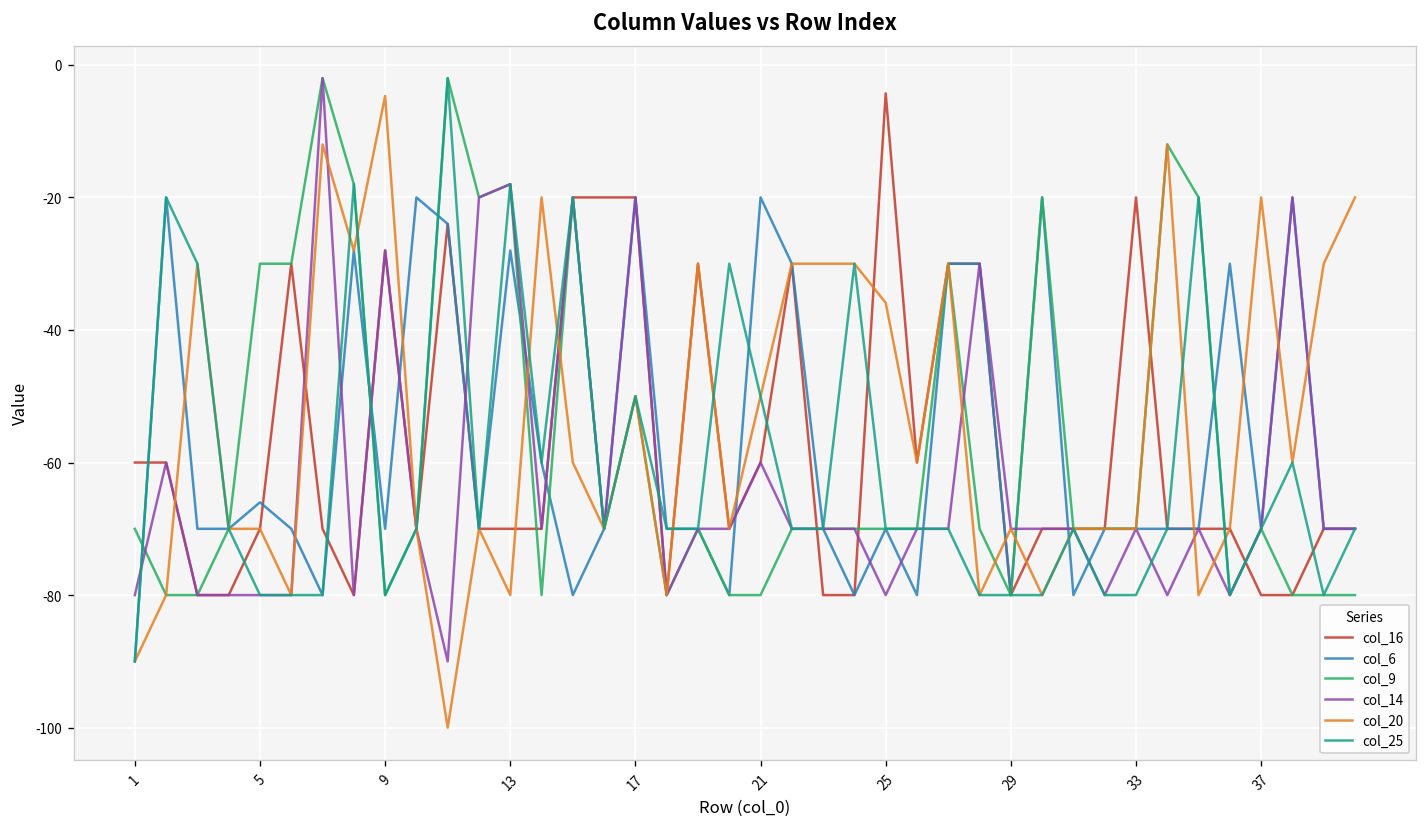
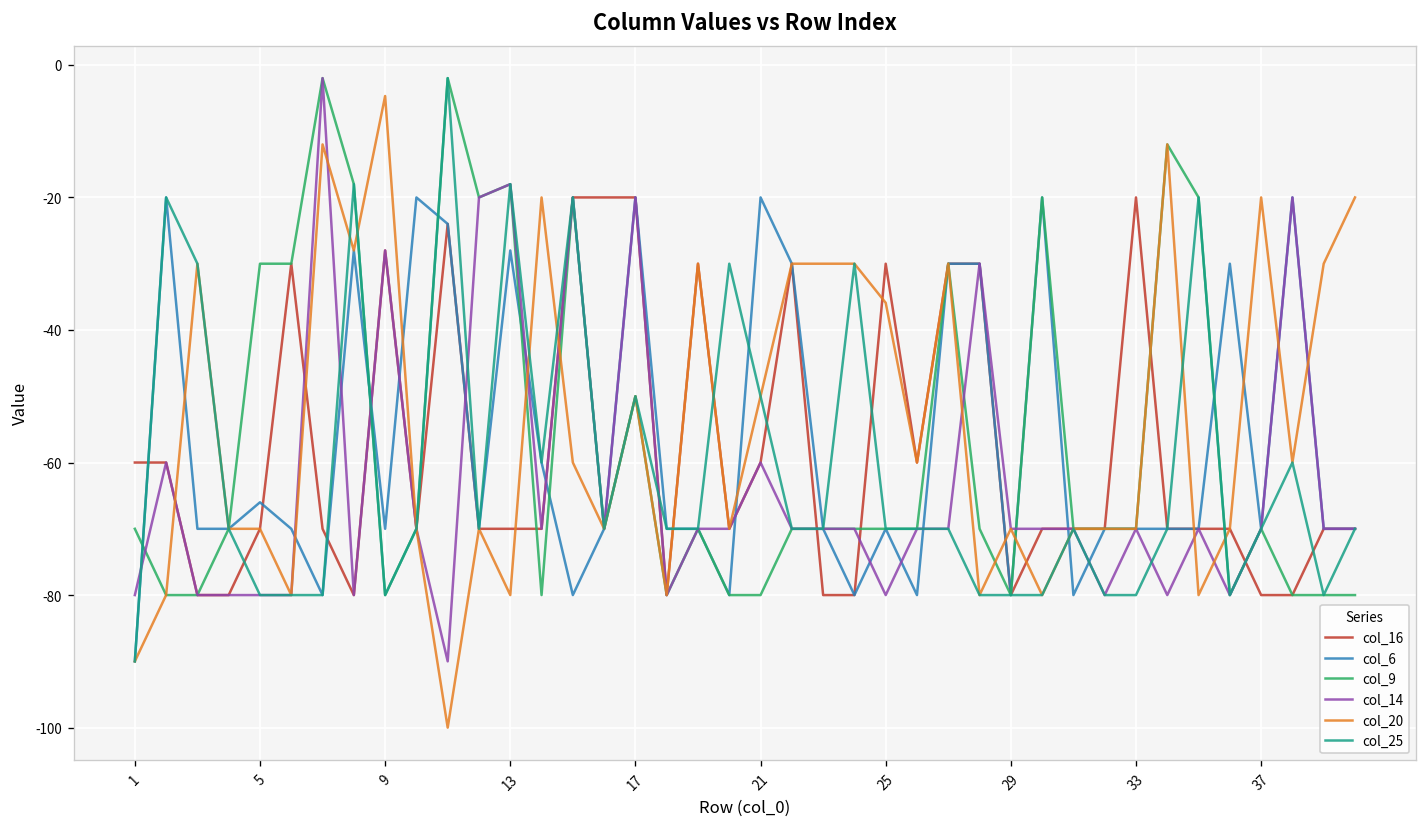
col_16, 25: -4 -> -30
